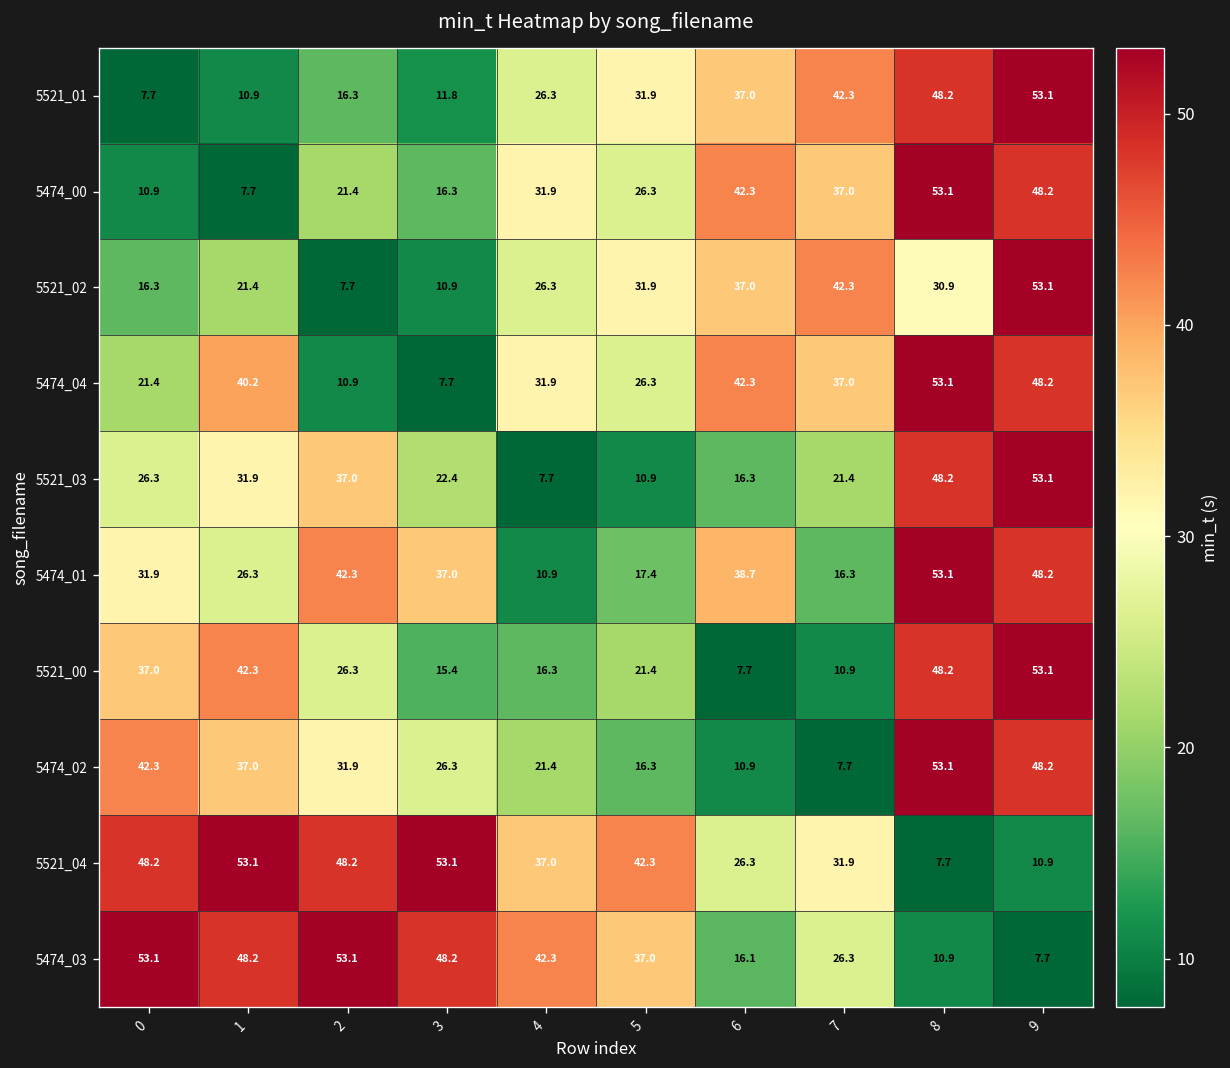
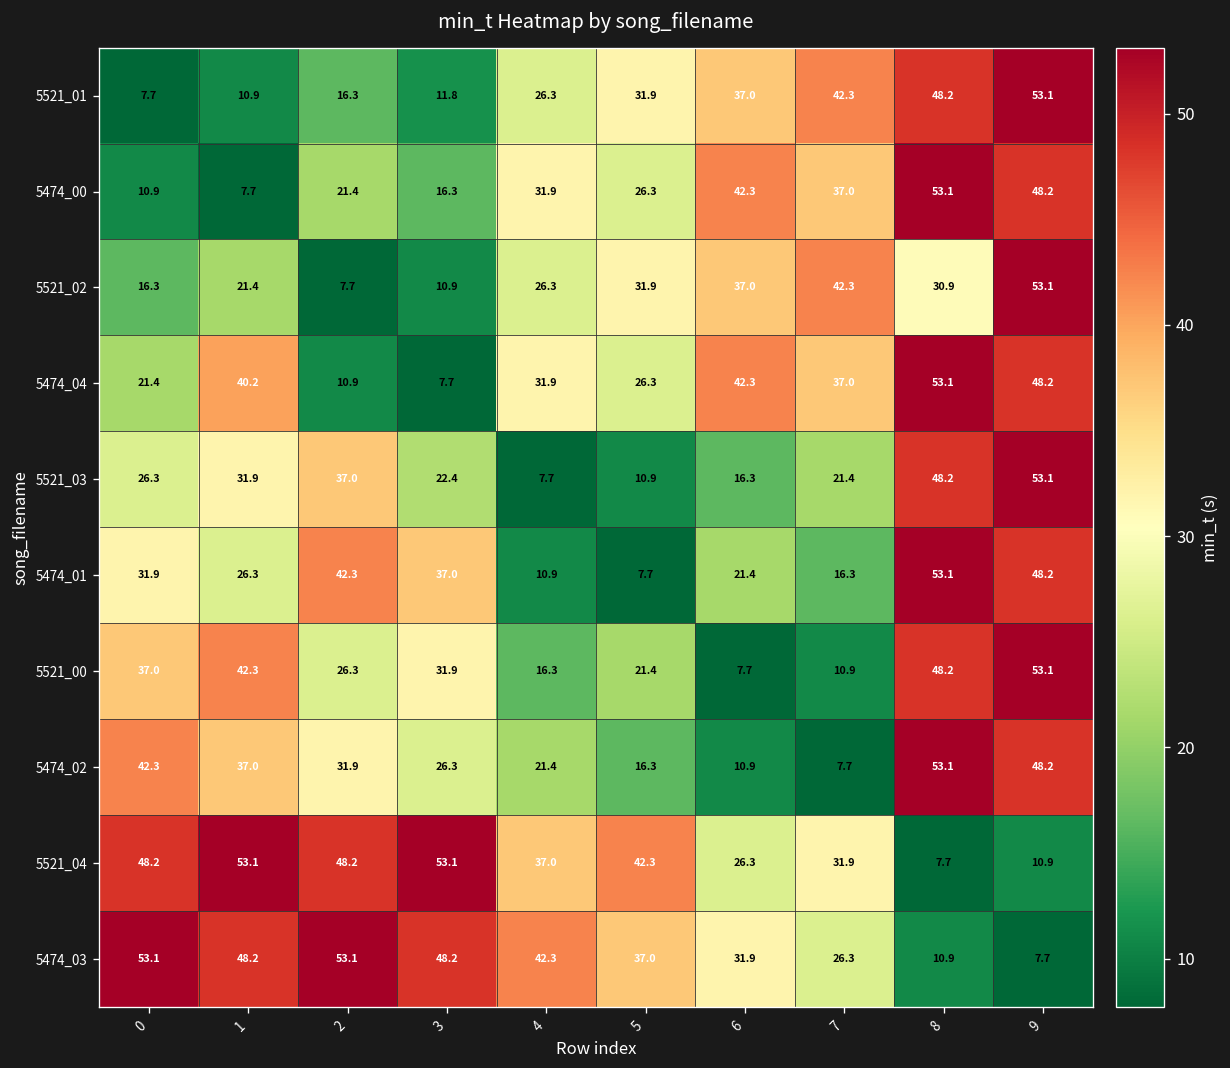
5474_01, 5: 17.4 -> 7.7
5474_01, 6: 38.7 -> 21.4
5521_00, 3: 15.4 -> 31.9
5474_03, 6: 16.1 -> 31.9
